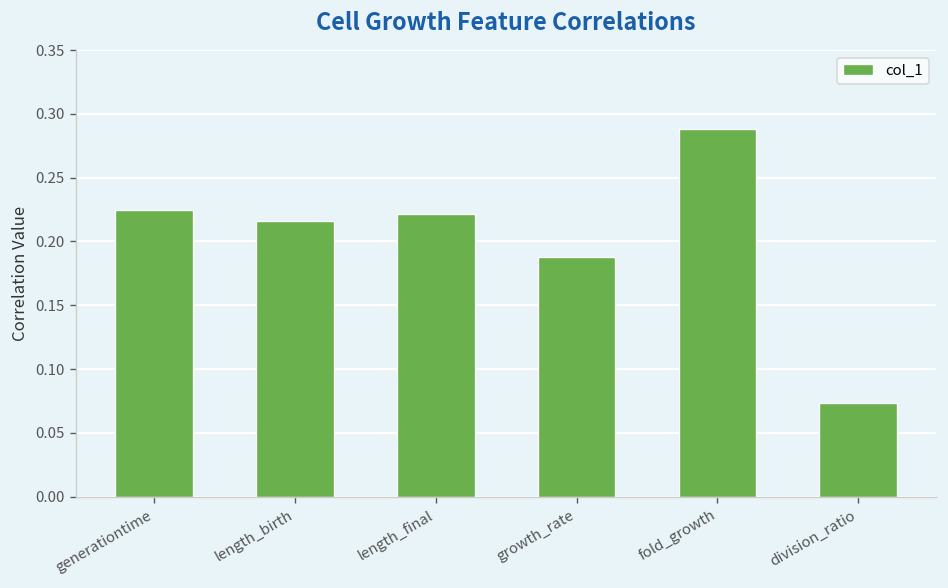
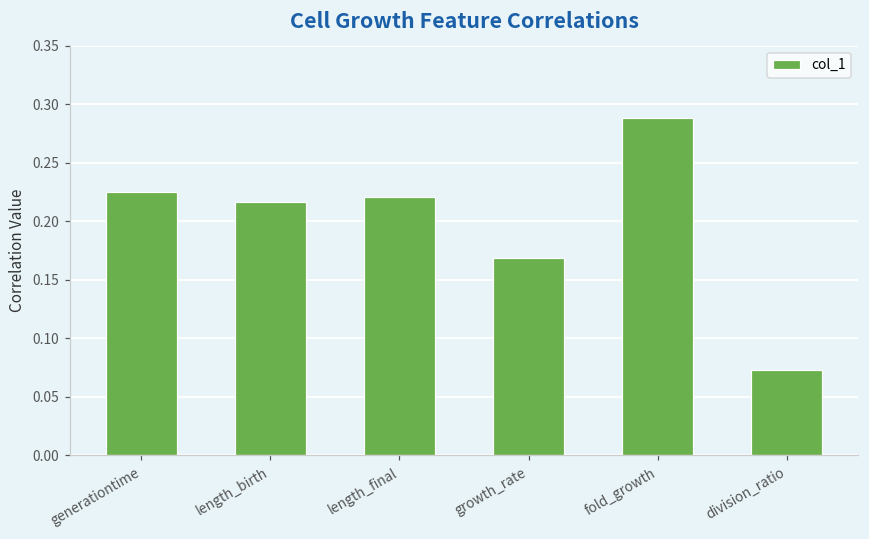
growth_rate: 0.188 -> 0.169
